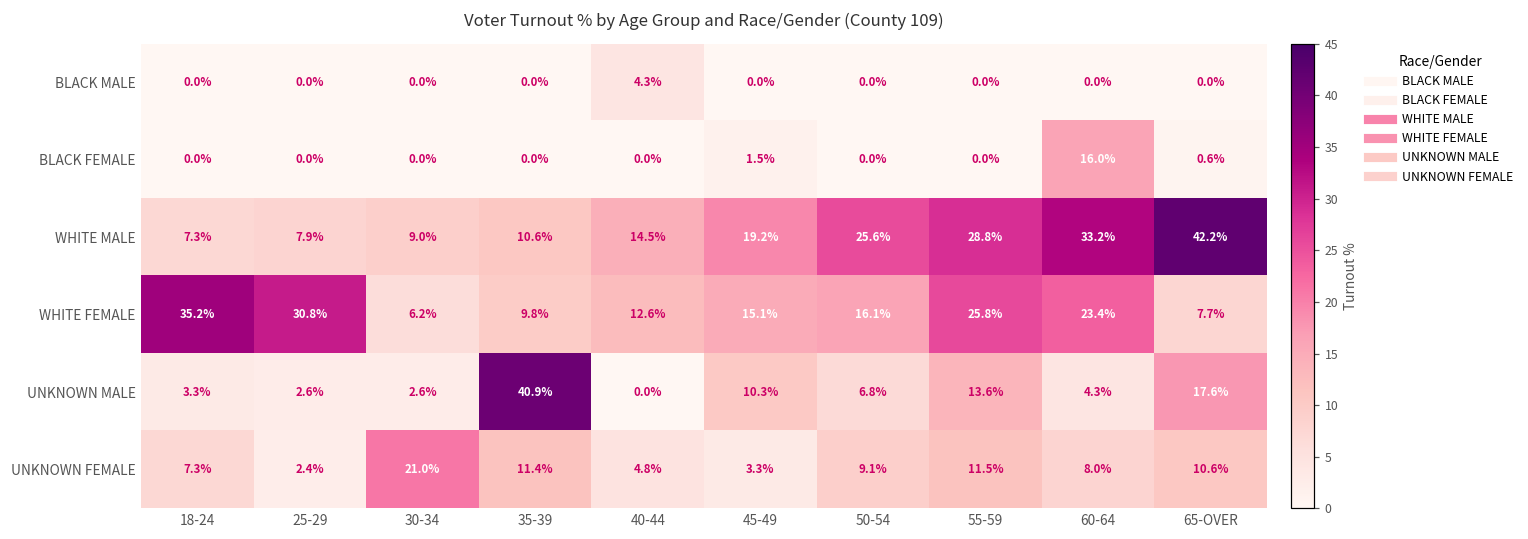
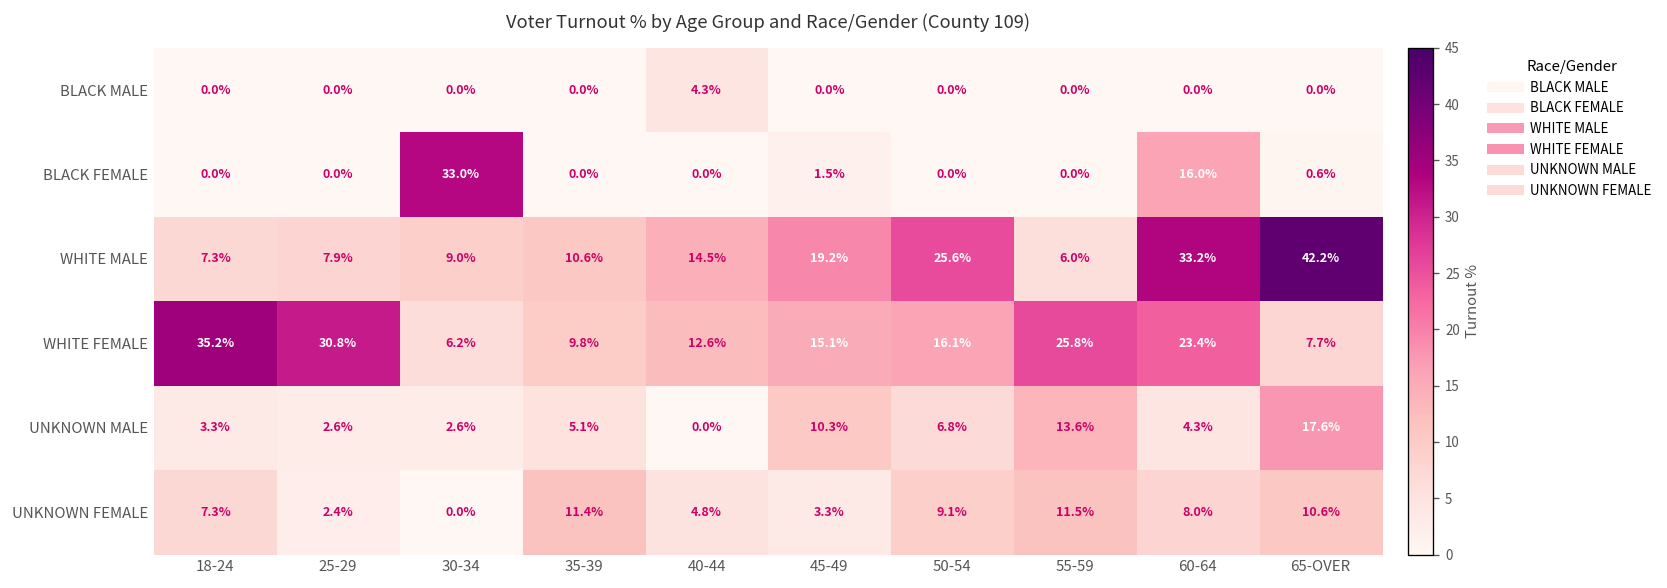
BLACK FEMALE, 30-34: 0.0% -> 33.0%
WHITE MALE, 55-59: 28.8% -> 6.0%
UNKNOWN MALE, 35-39: 40.9% -> 5.1%
UNKNOWN FEMALE, 30-34: 21.0% -> 0.0%
